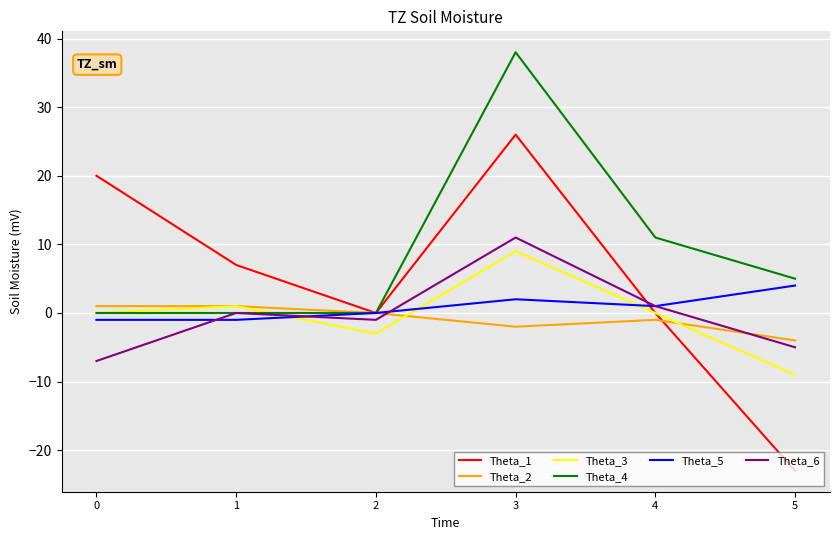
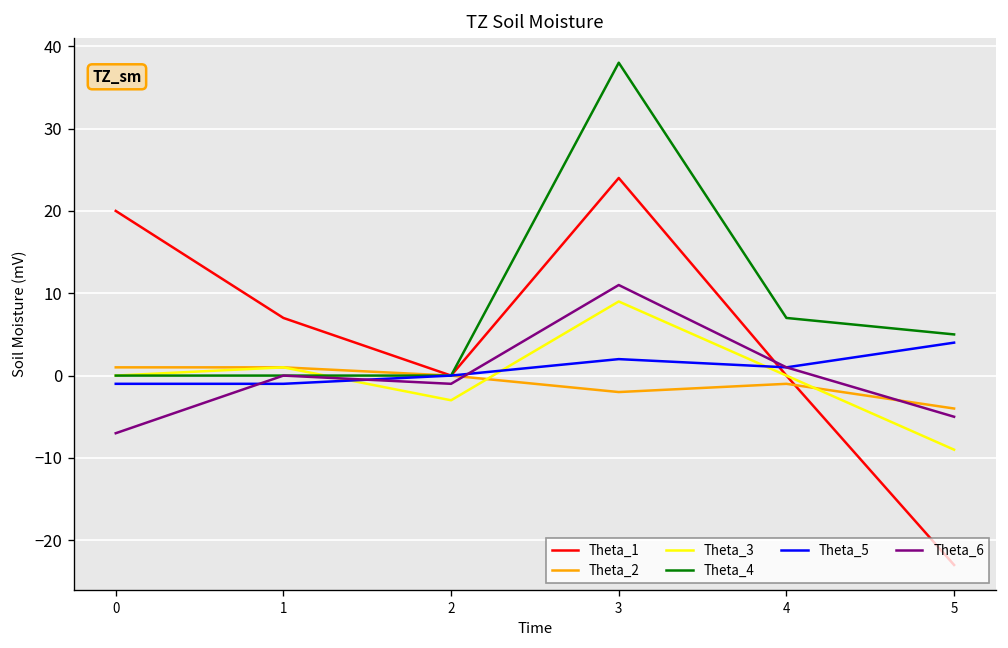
Theta_1, 3: 26 -> 24
Theta_4, 4: 11 -> 7
